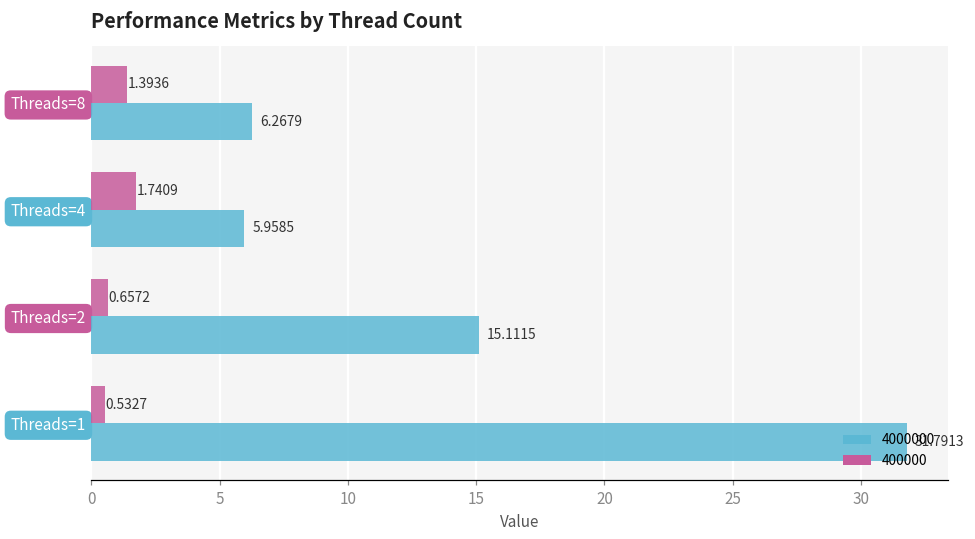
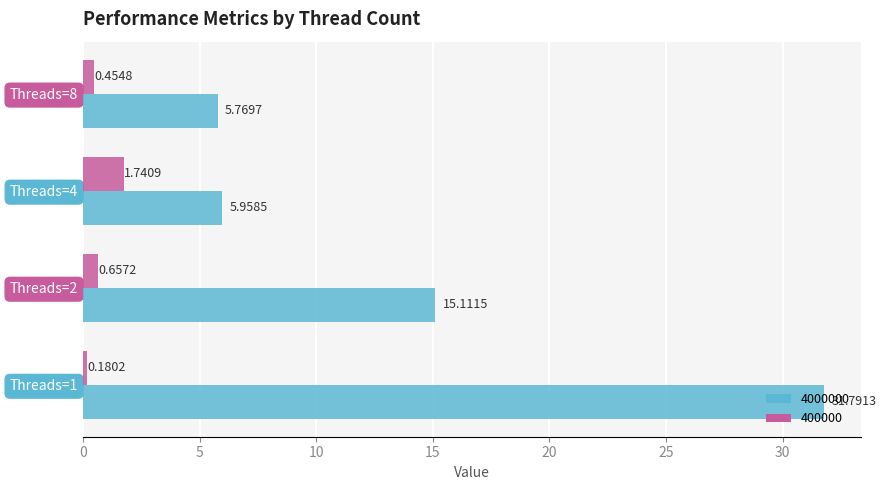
400000, Threads=8: 1.3936 -> 0.4548
4000000, Threads=8: 6.2679 -> 5.7697
400000, Threads=1: 0.5327 -> 0.1802
